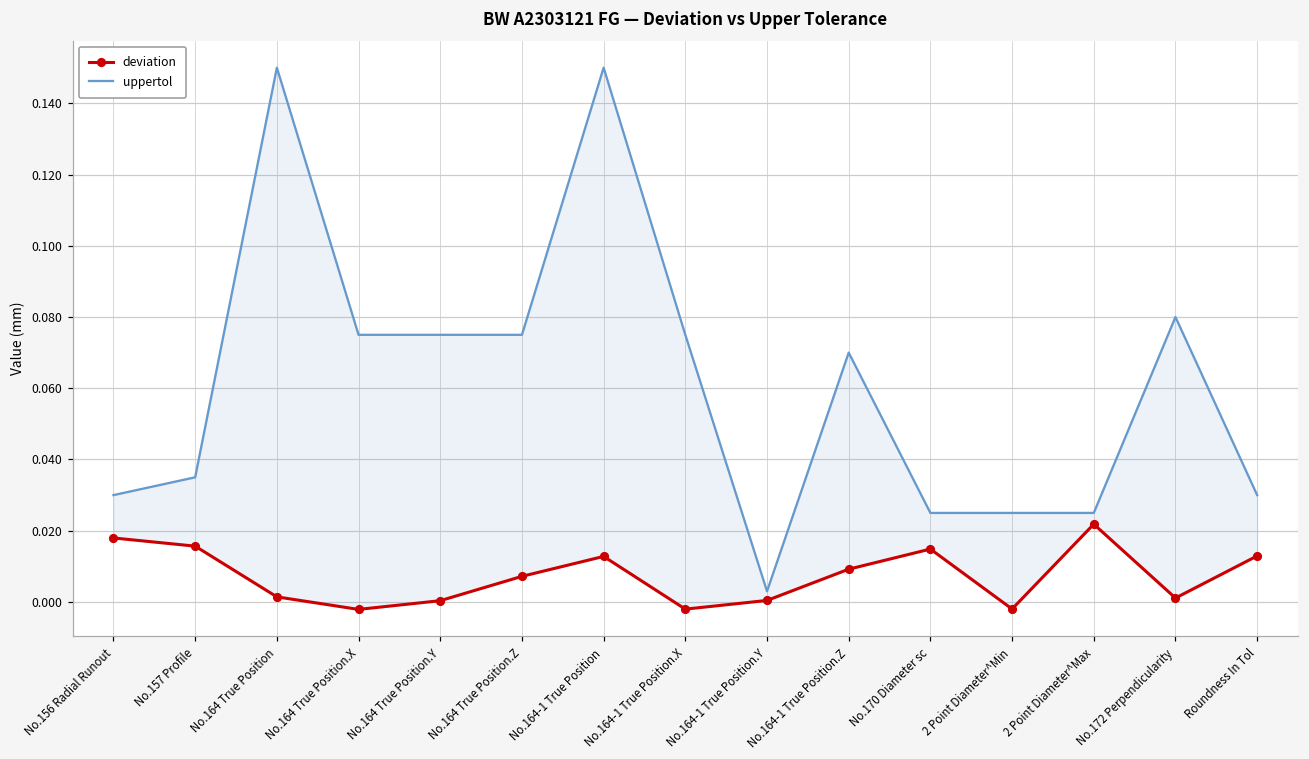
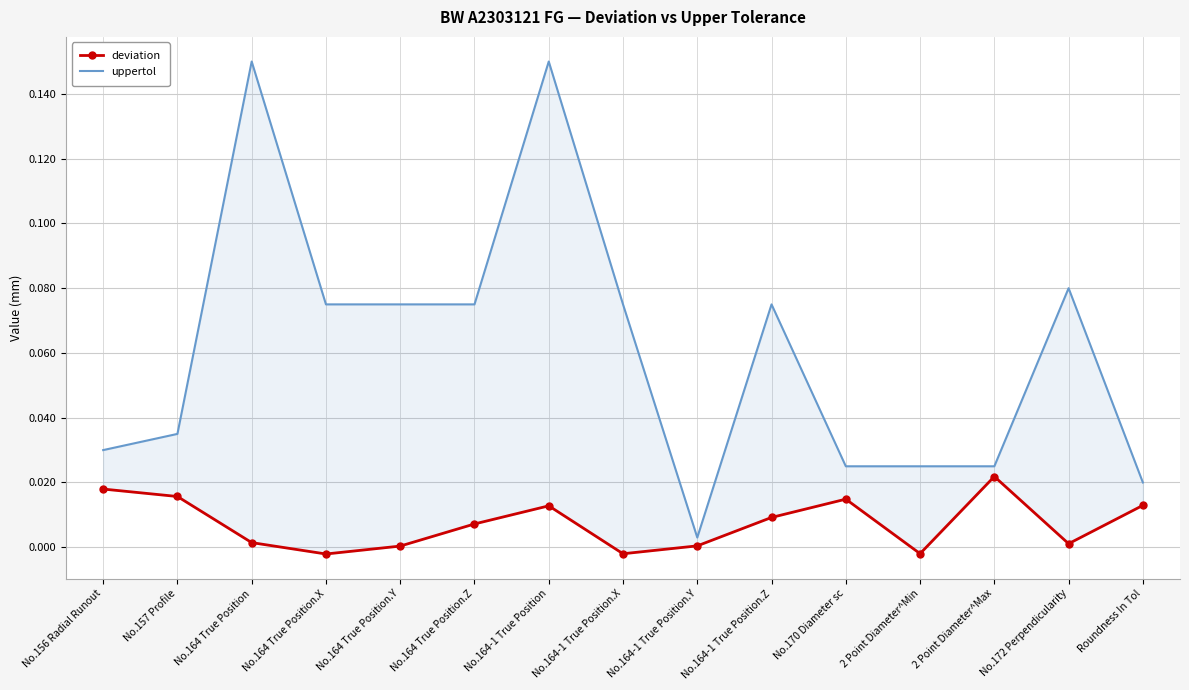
uppertol, No.164-1 True Position.Z: 0.070 -> 0.075
uppertol, Roundness In Tol: 0.03 -> 0.02
